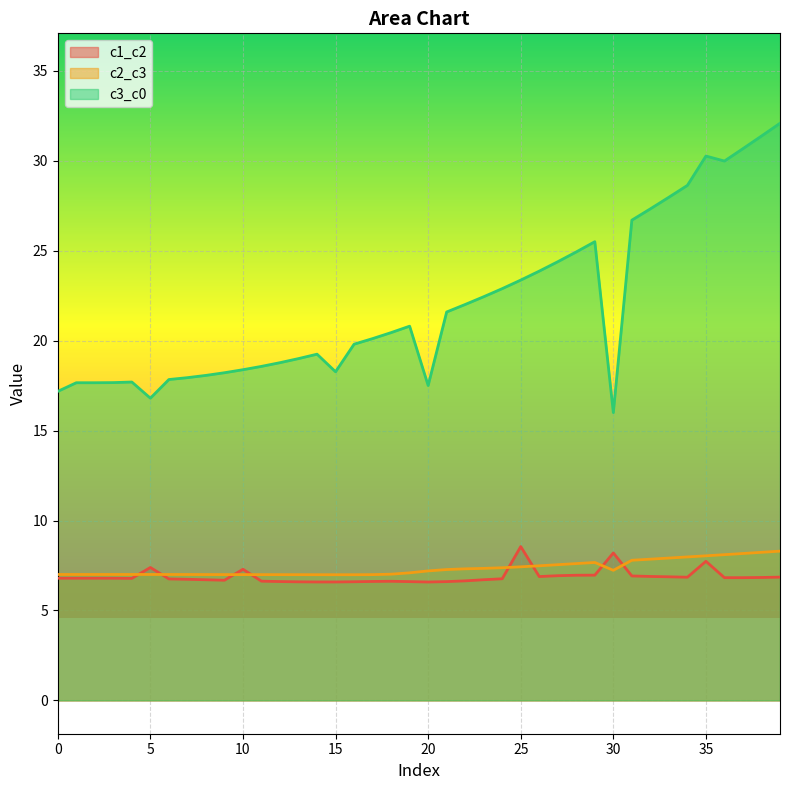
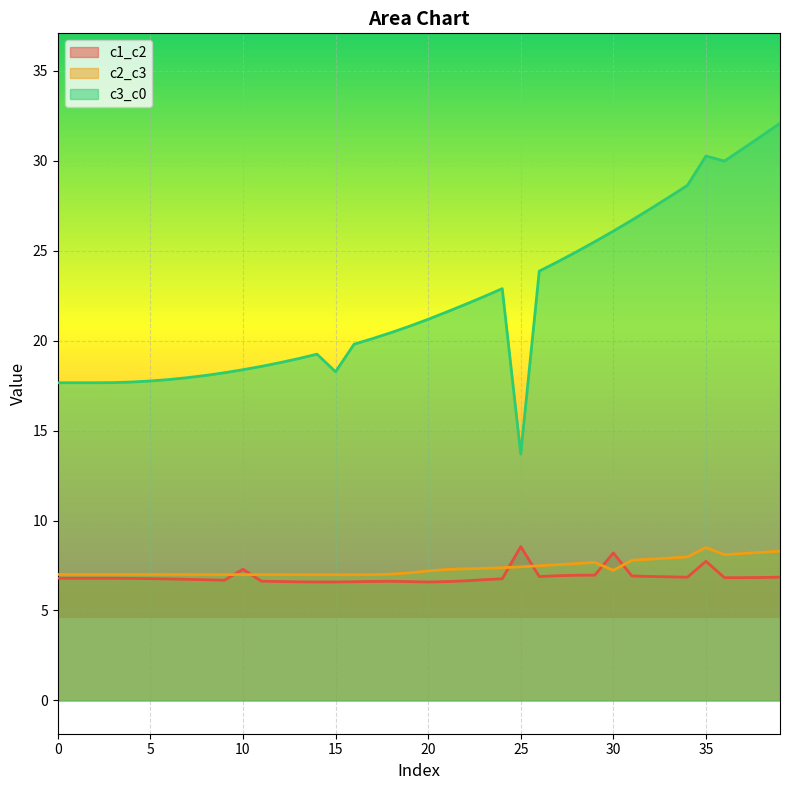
c3_c0, 0: 17.2 -> 17.7
c1_c2, 5: 7.4 -> 6.8
c3_c0, 5: 16.8 -> 17.8
c3_c0, 20: 17.5 -> 21.2
c3_c0, 25: 23.4 -> 13.7
c3_c0, 30: 16.0 -> 26.1
c2_c3, 35: 8.0 -> 8.5
